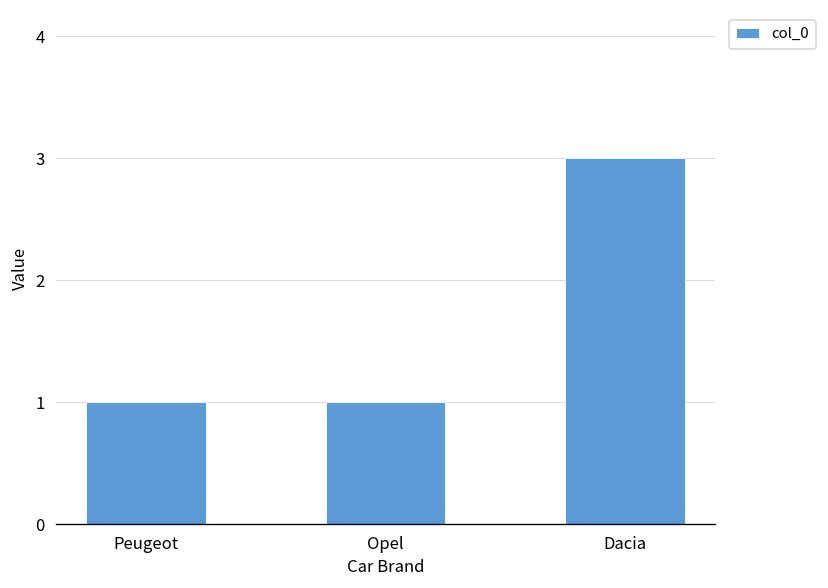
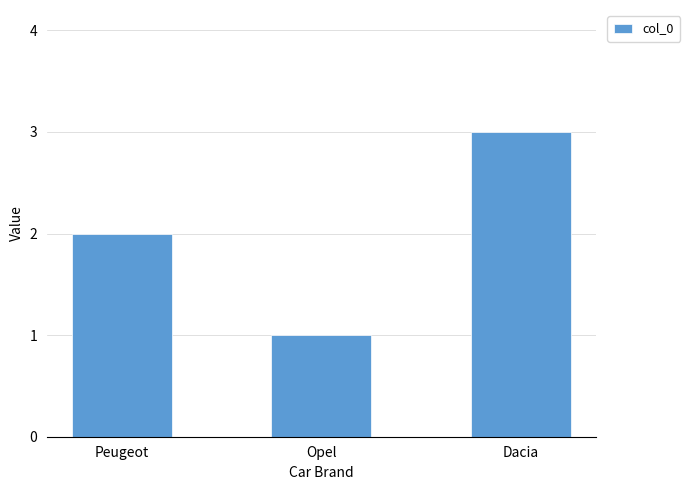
Peugeot: 1 -> 2
